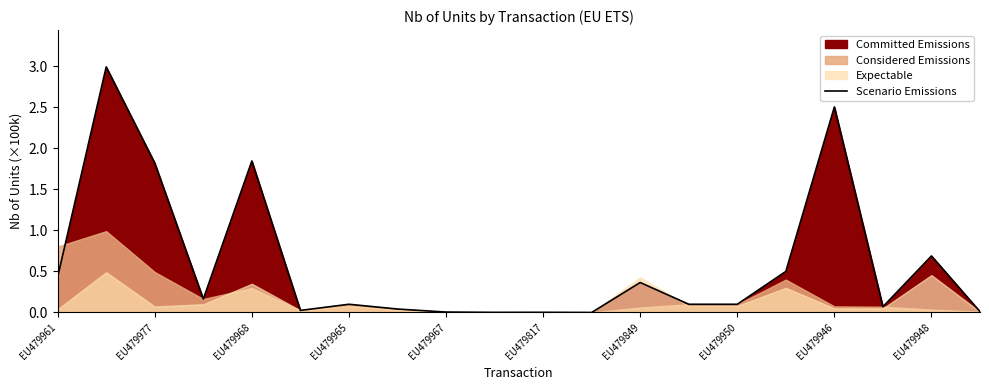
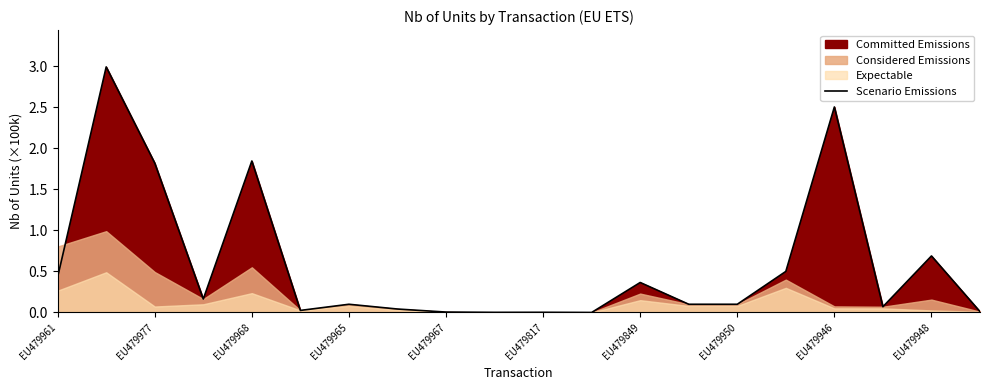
Expectable, EU479961: 0.0 -> 0.3
Considered Emissions, EU479968: 0.3 -> 0.6
Expectable, EU479968: 0.4 -> 0.2
Considered Emissions, EU479849: 0.1 -> 0.2
Expectable, EU479849: 0.4 -> 0.2
Considered Emissions, EU479948: 0.0 -> 0.2
Expectable, EU479948: 0.5 -> 0.0
